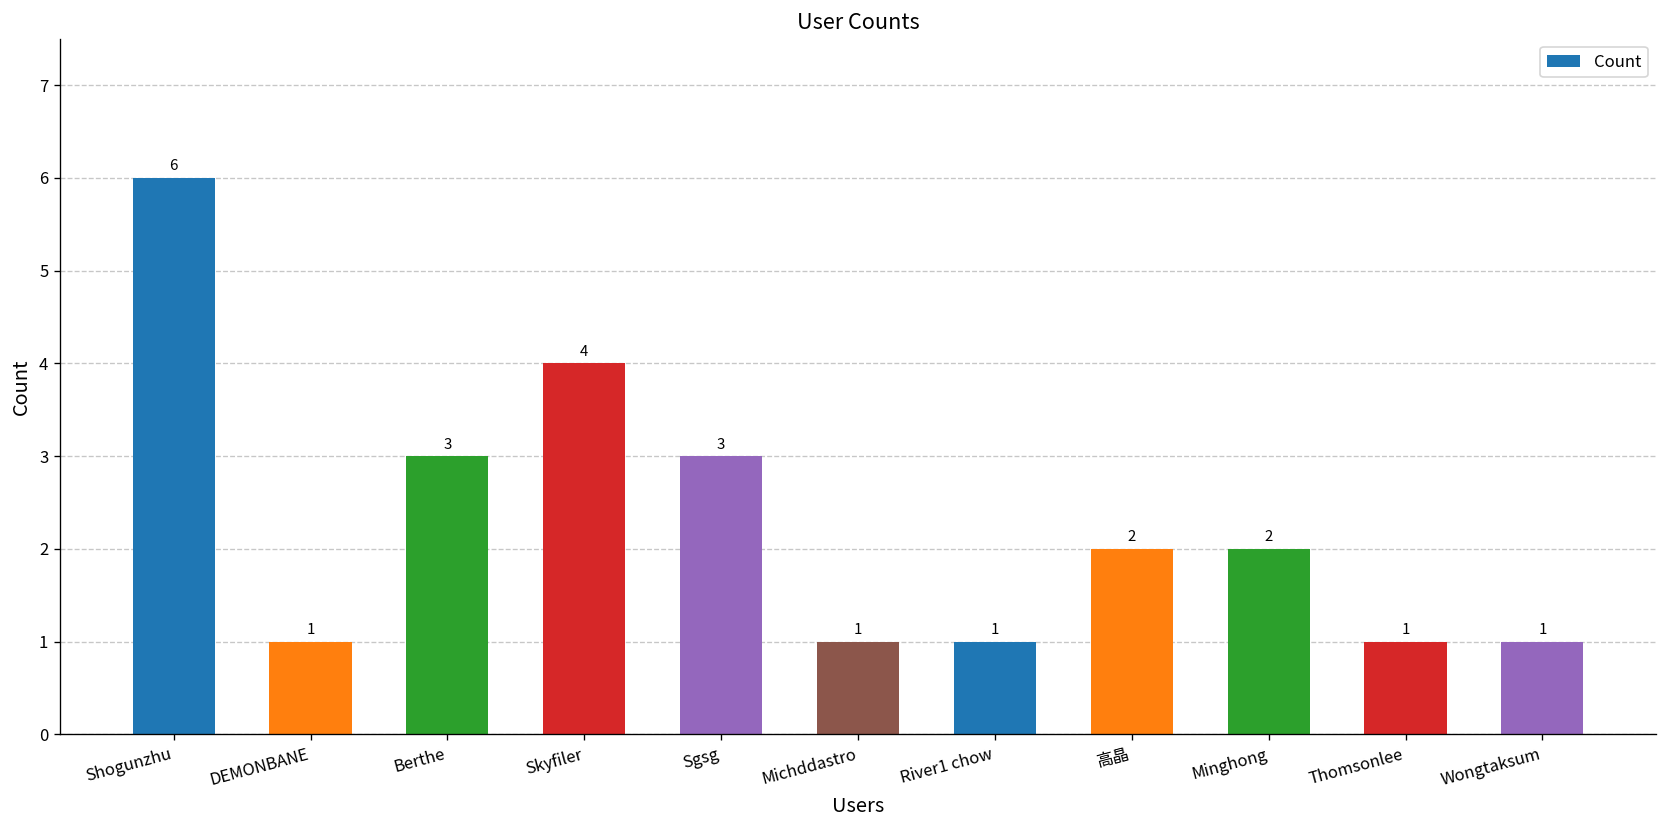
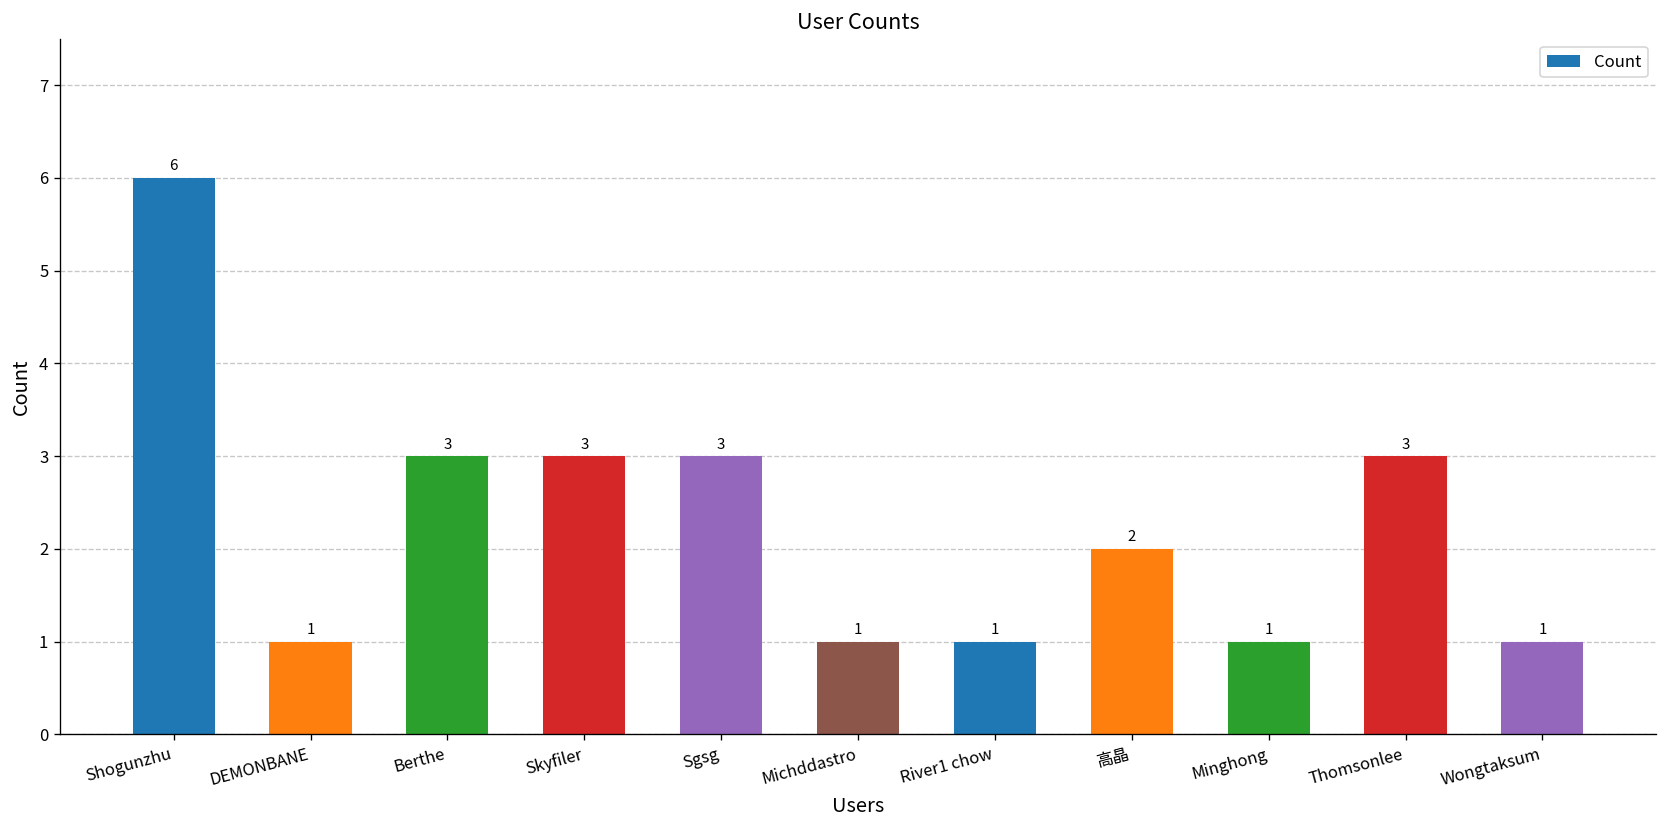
Skyfiler: 4 -> 3
Minghong: 2 -> 1
Thomsonlee: 1 -> 3
